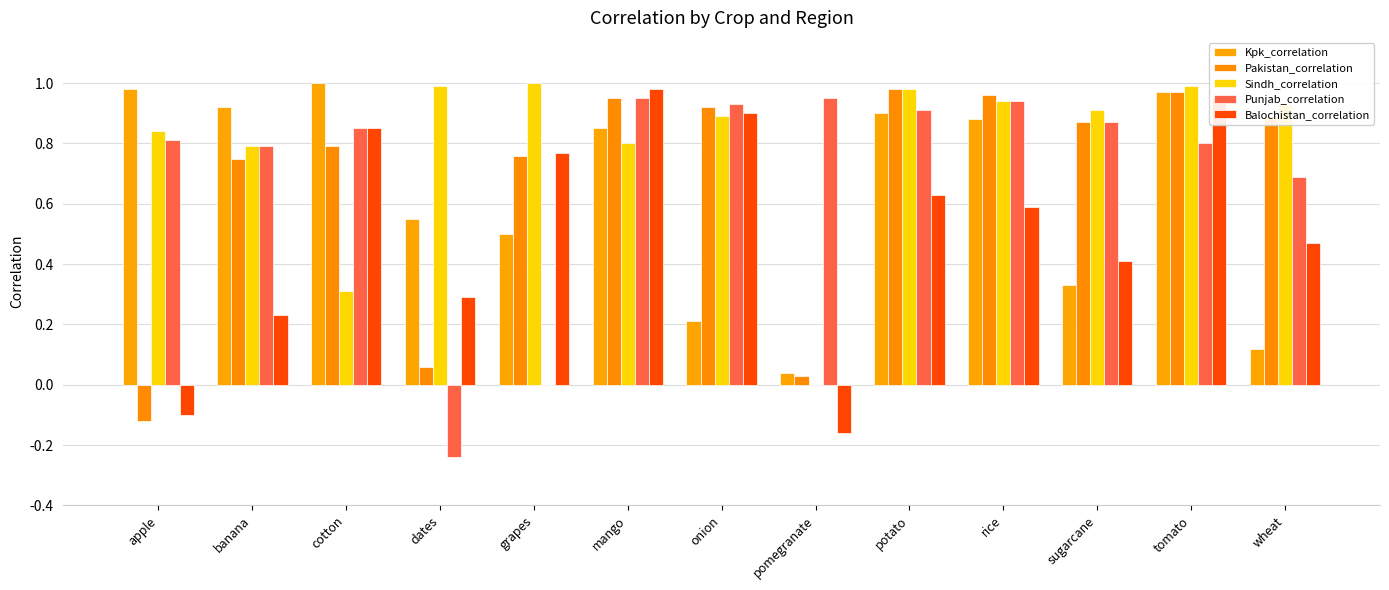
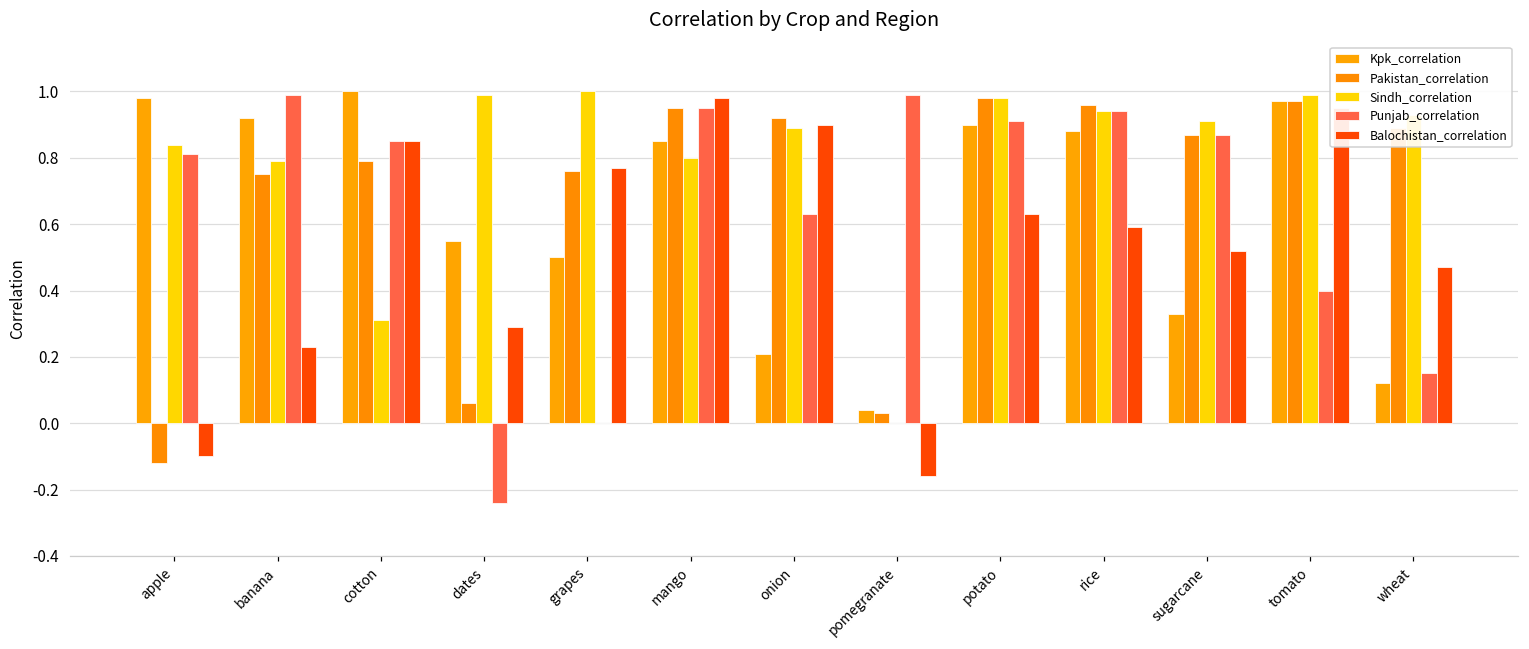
Punjab_correlation, banana: 0.79 -> 0.99
Punjab_correlation, onion: 0.93 -> 0.63
Punjab_correlation, pomegranate: 0.95 -> 0.99
Balochistan_correlation, sugarcane: 0.41 -> 0.52
Punjab_correlation, tomato: 0.8 -> 0.4
Punjab_correlation, wheat: 0.69 -> 0.15
